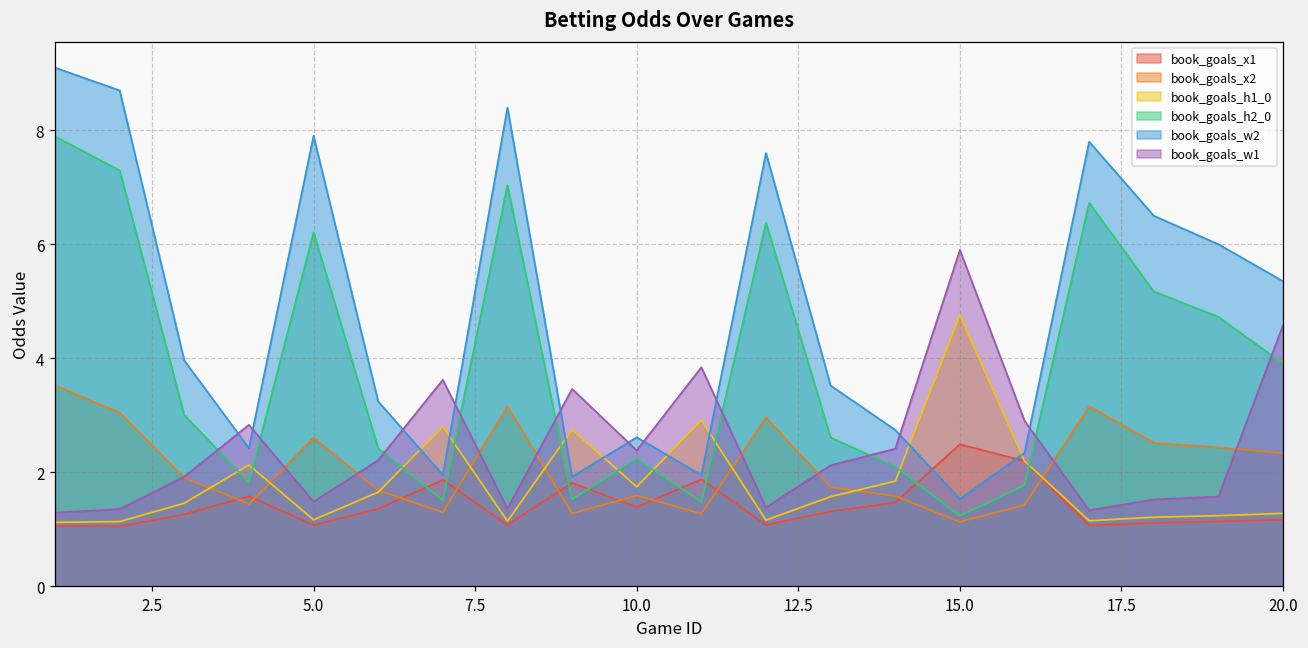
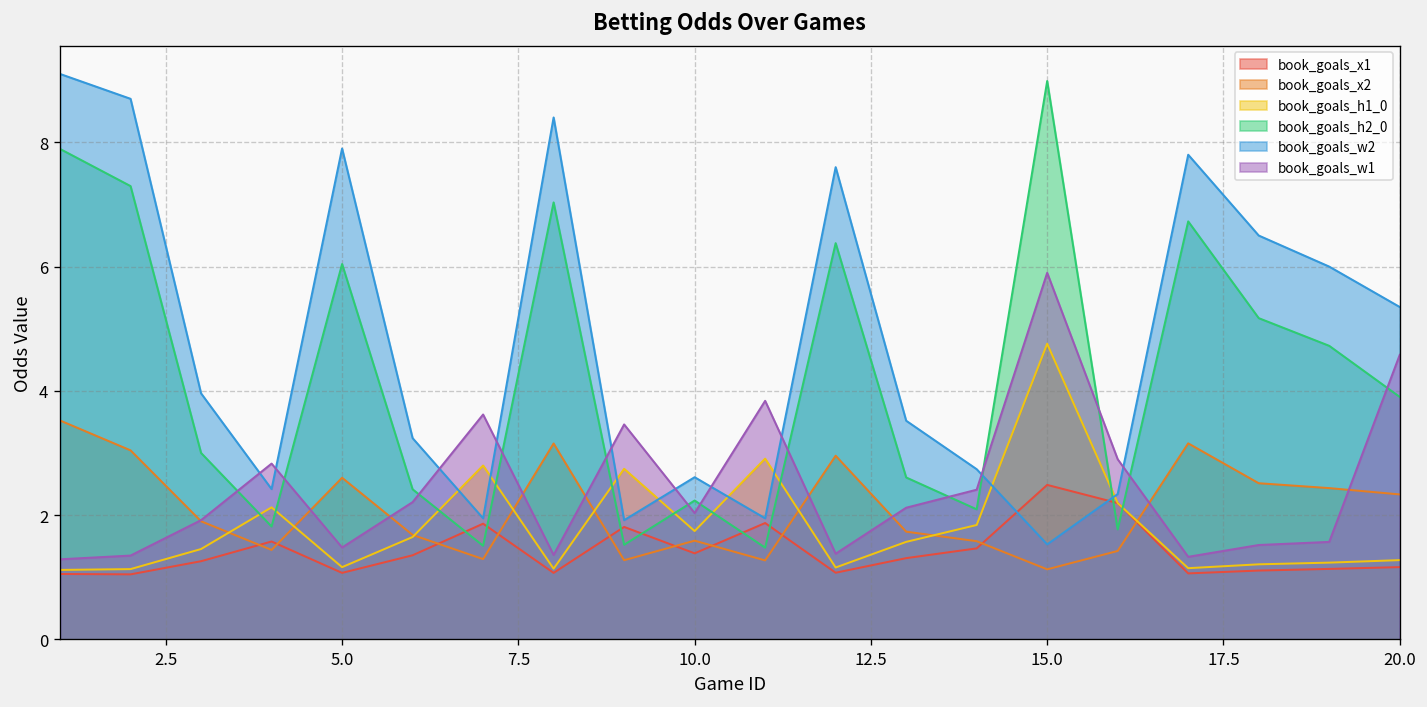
book_goals_h2_0, 5.0: 6.2 -> 6.0
book_goals_w1, 10.0: 2.4 -> 2.0
book_goals_h2_0, 15.0: 1.2 -> 9.0
